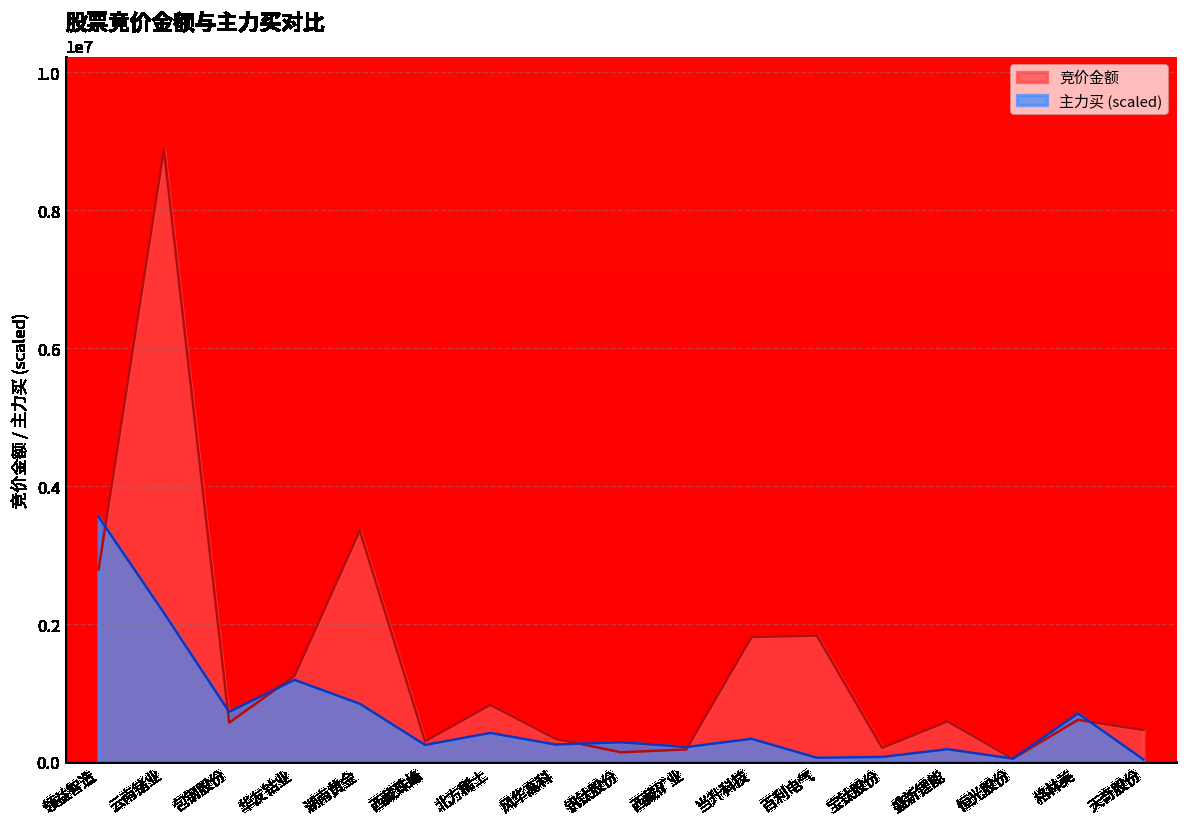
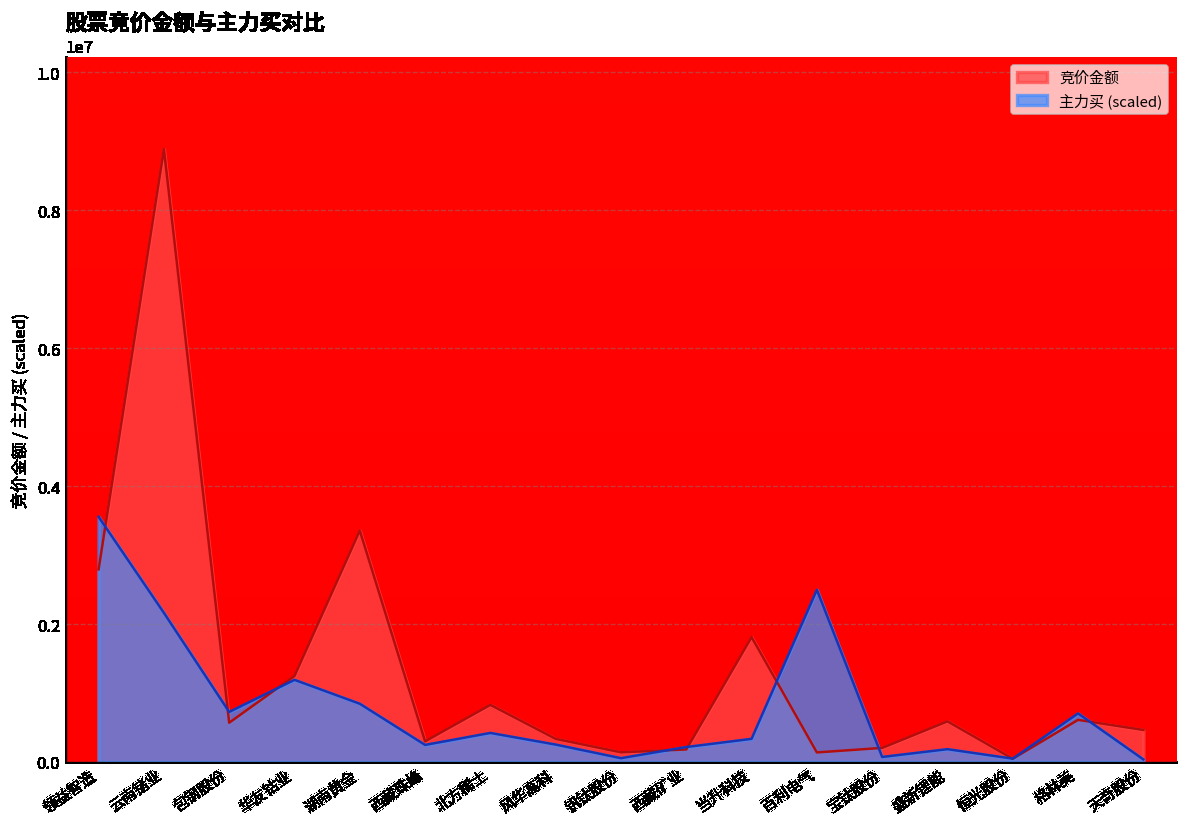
主力买 (scaled), 钒钛股份: 300000 -> 100000
竞价金额, 百利电气: 1800000 -> 100000
主力买 (scaled), 百利电气: 100000 -> 2500000
